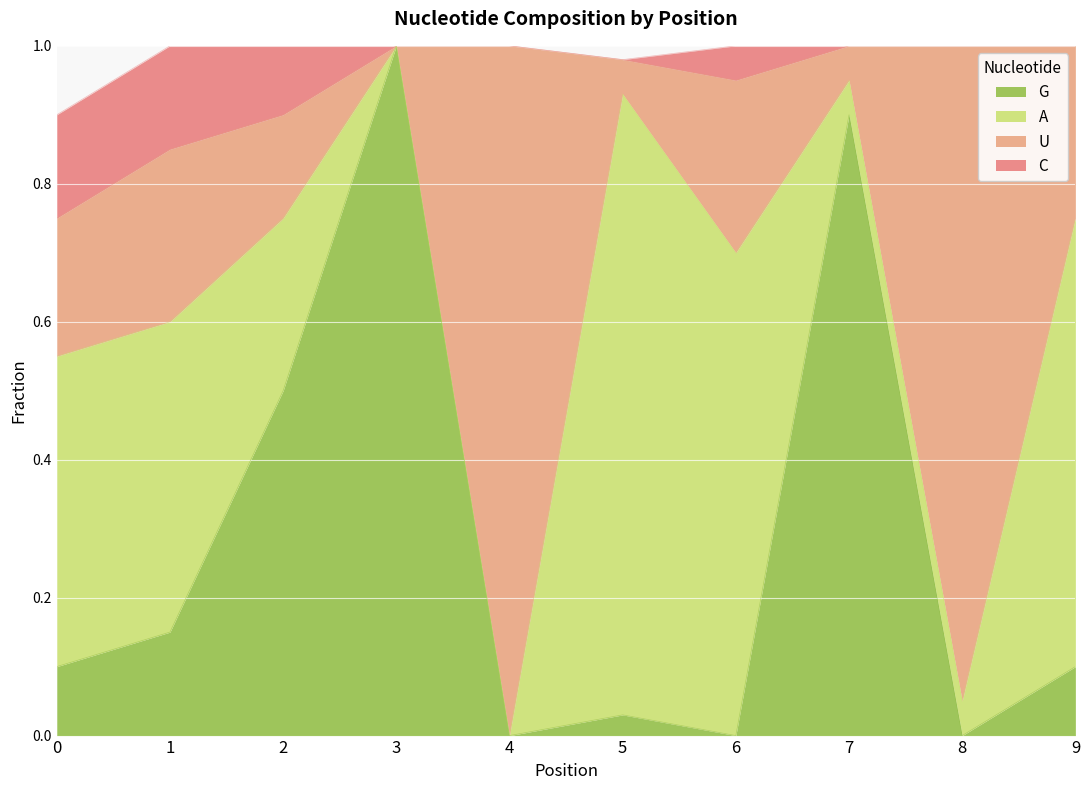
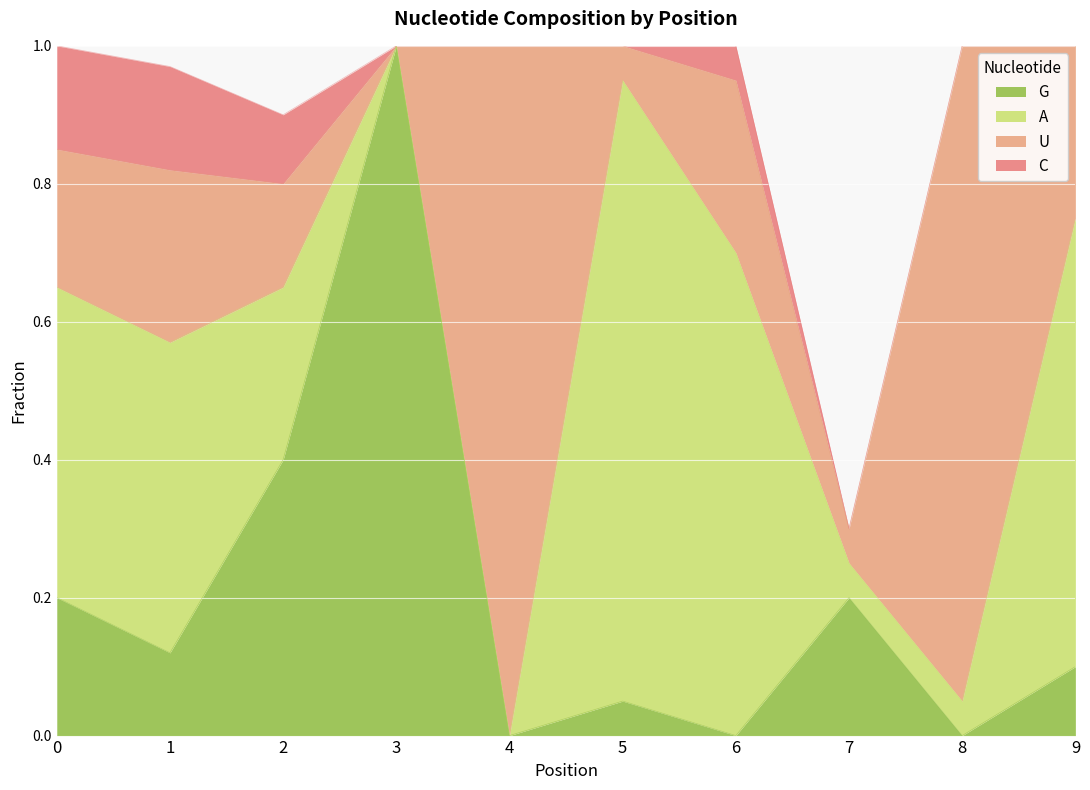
G, 0: 0.1 -> 0.2
G, 1: 0.15 -> 0.12
G, 2: 0.5 -> 0.4
G, 5: 0.03 -> 0.05
G, 7: 0.9 -> 0.2
